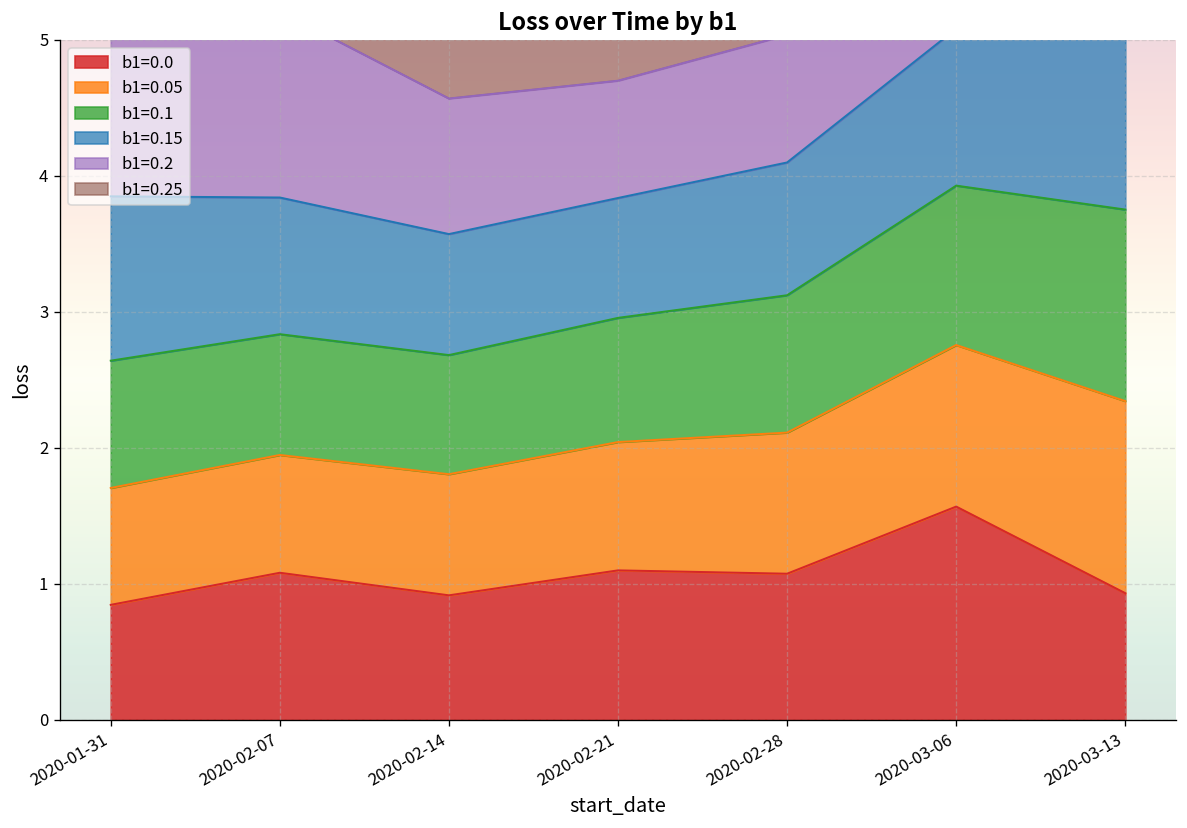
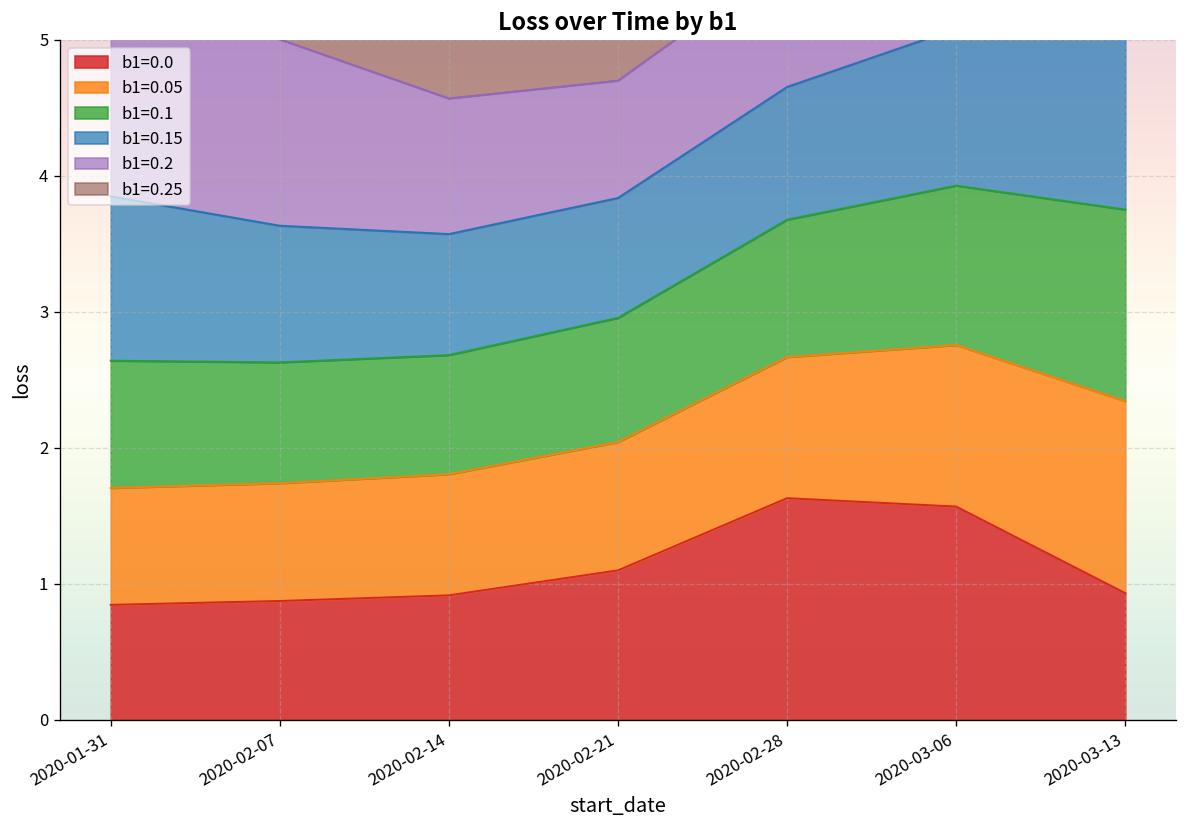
b1=0.0, 2020-02-07: 1.08 -> 0.87
b1=0.0, 2020-02-28: 1.07 -> 1.63
